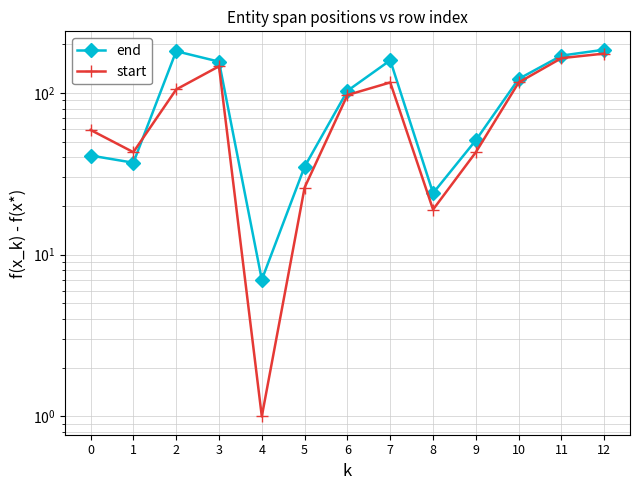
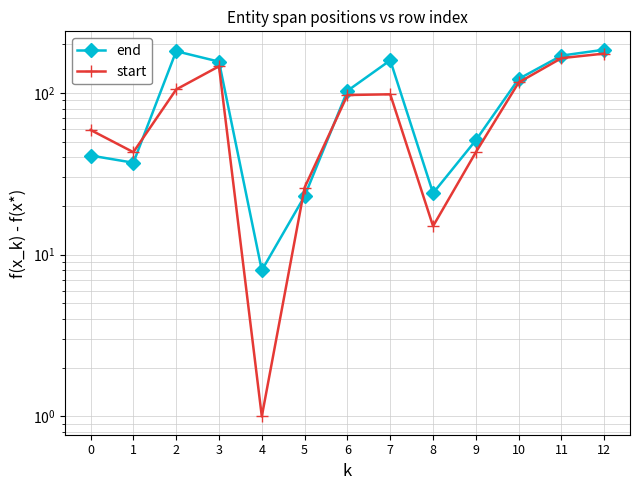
end, 4: 7 -> 8
end, 5: 35 -> 23
start, 7: 120 -> 100
start, 8: 19 -> 15
